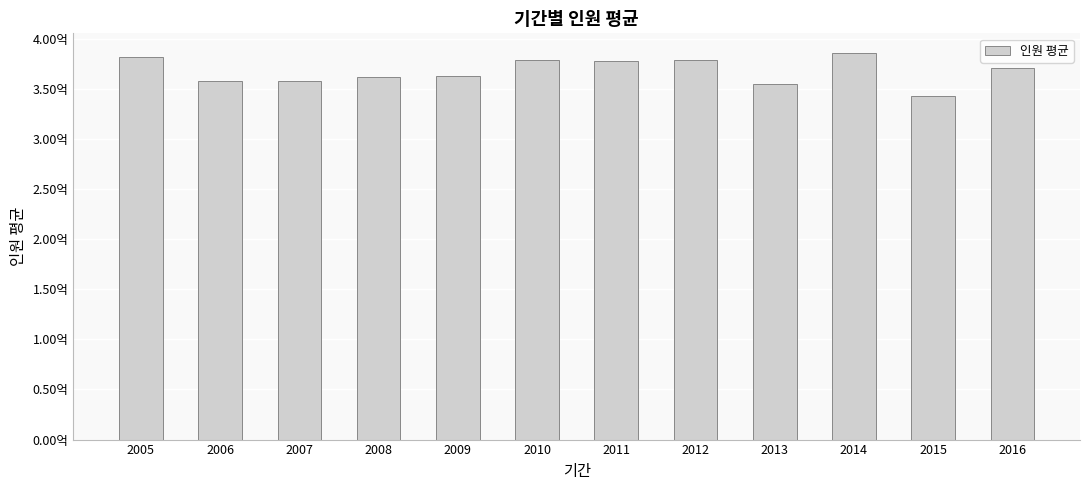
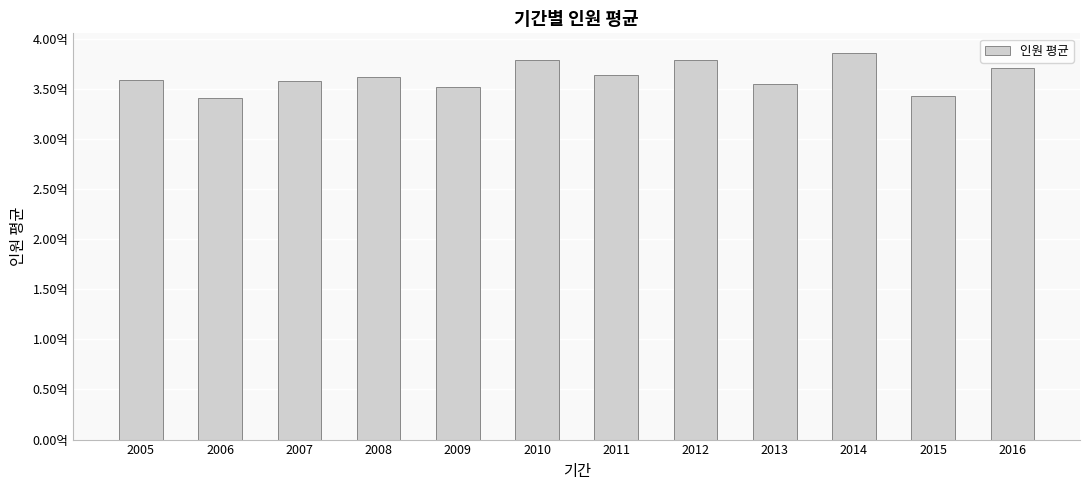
2005: 3.82억 -> 3.59억
2006: 3.58억 -> 3.41억
2009: 3.63억 -> 3.52억
2011: 3.77억 -> 3.64억
